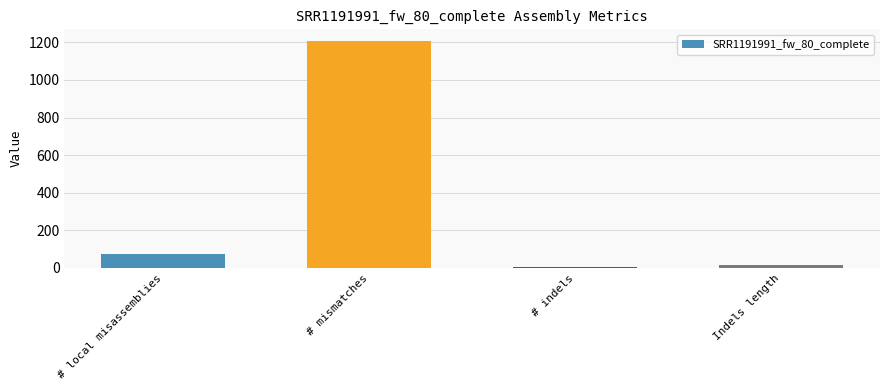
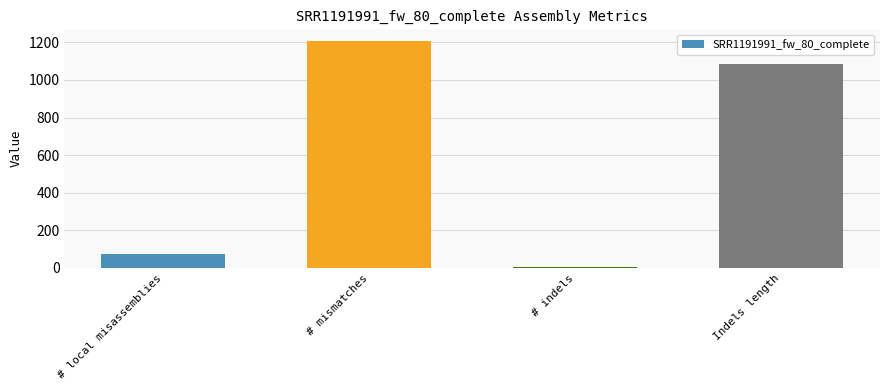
Indels length: 10 -> 1090
